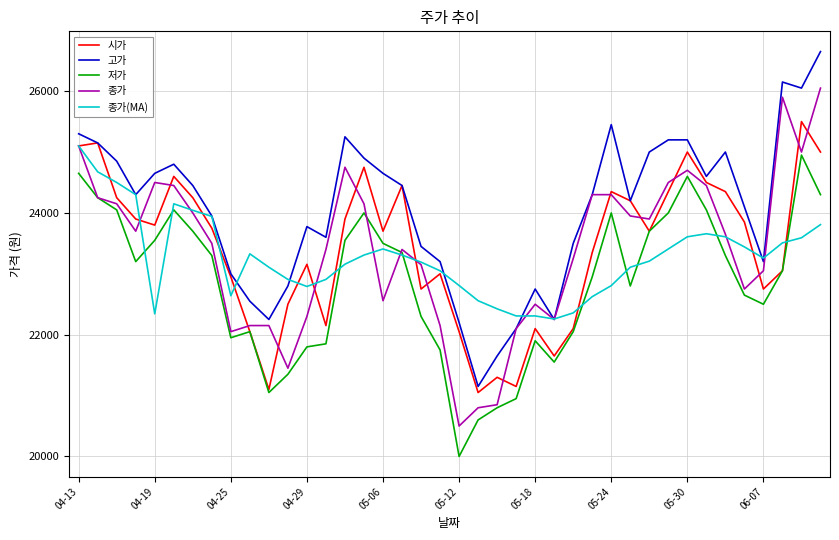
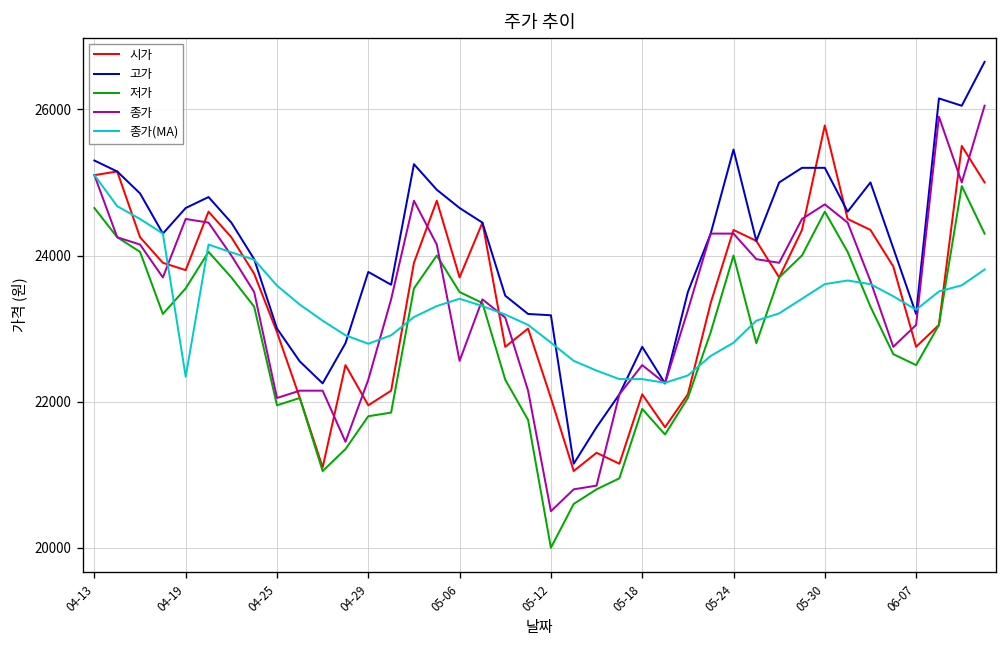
종가(MA), 04-25: 22600 -> 23600
시가, 04-29: 23200 -> 22000
고가, 05-12: 22200 -> 23200
시가, 05-30: 25000 -> 25800
